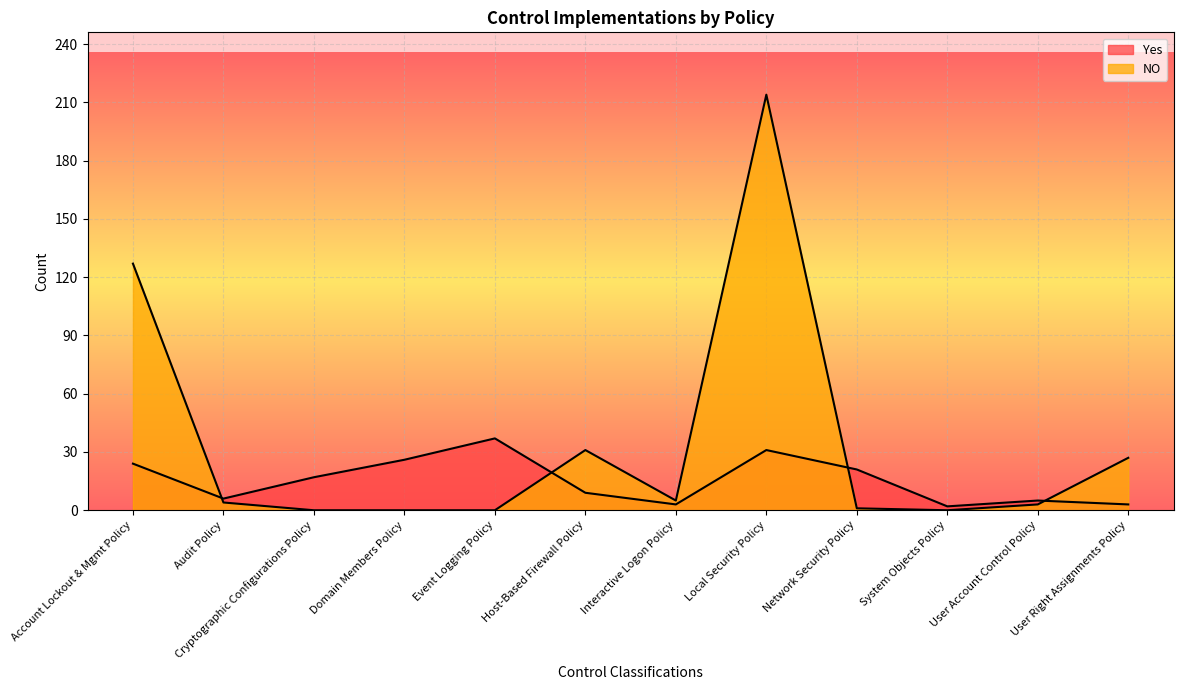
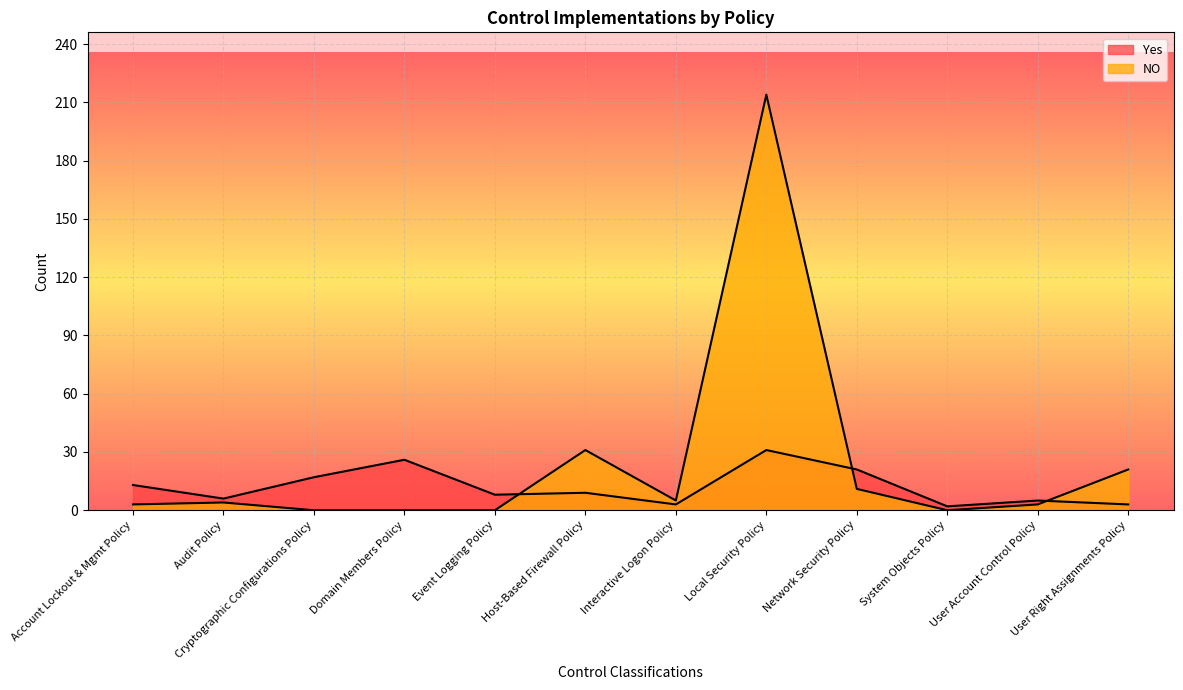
Yes, Account Lockout & Mgmt Policy: 24 -> 13
NO, Account Lockout & Mgmt Policy: 127 -> 3
Yes, Event Logging Policy: 37 -> 8
NO, Network Security Policy: 1 -> 11
NO, User Right Assignments Policy: 27 -> 21
